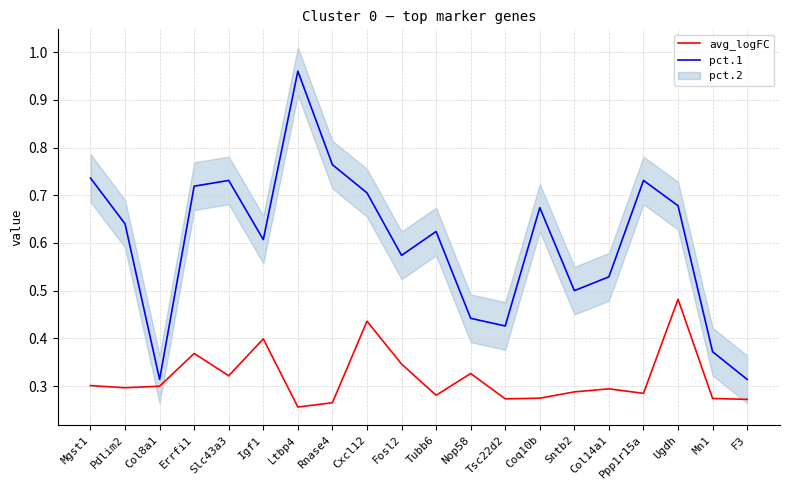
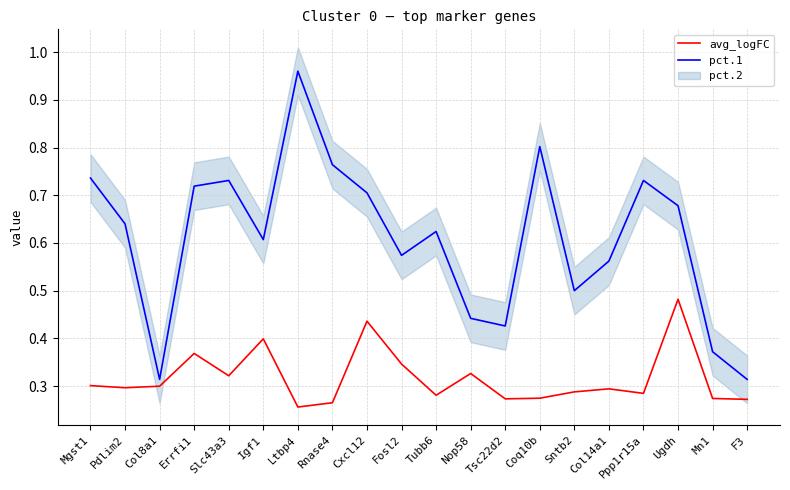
pct.1, Coq10b: 0.67 -> 0.80
pct.1, Col14a1: 0.53 -> 0.56
